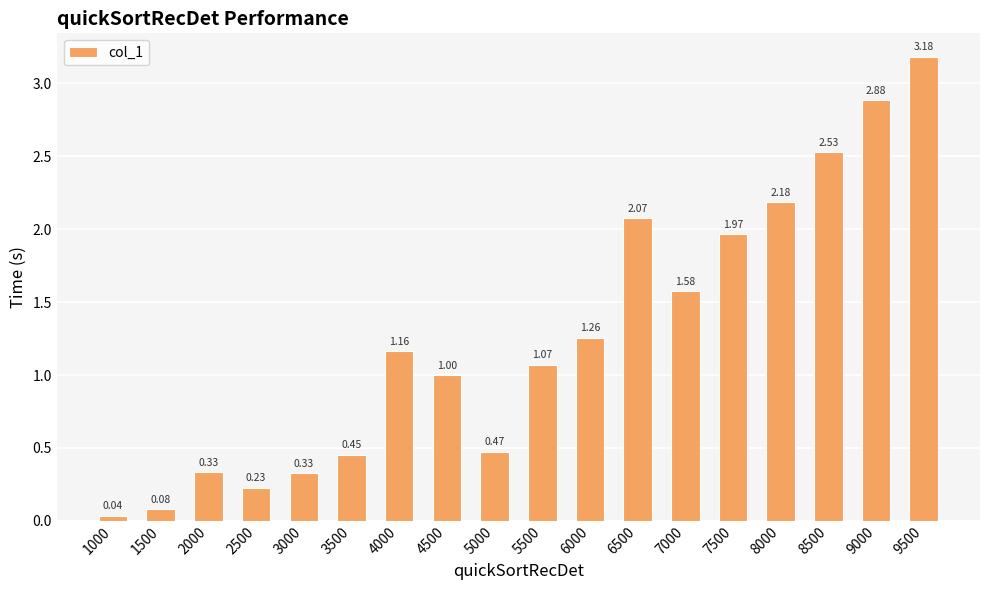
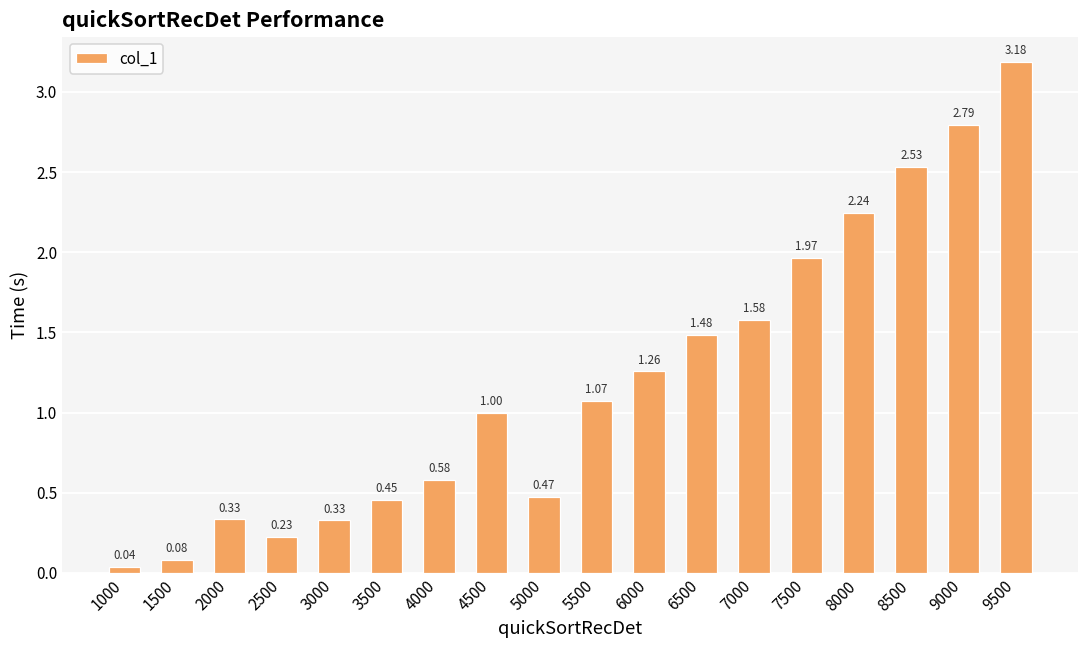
4000: 1.16 -> 0.58
6500: 2.07 -> 1.48
8000: 2.18 -> 2.24
9000: 2.88 -> 2.79
